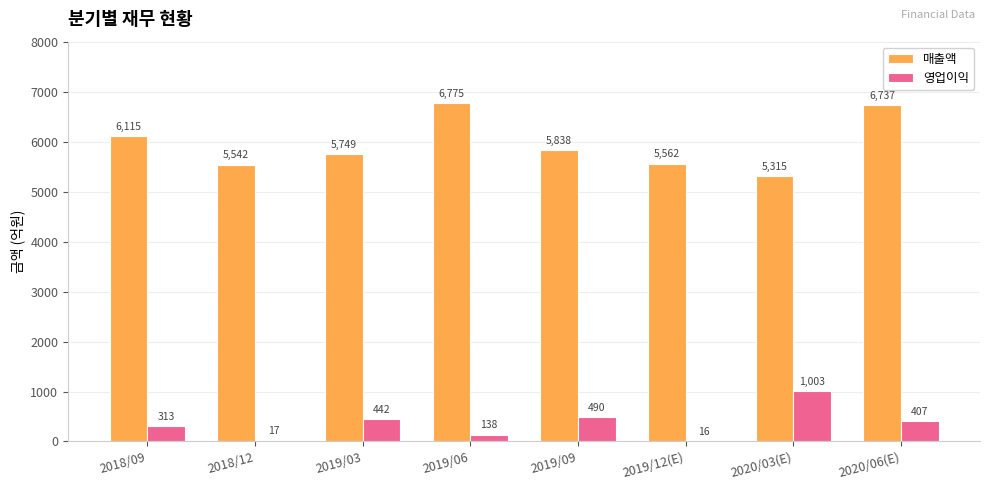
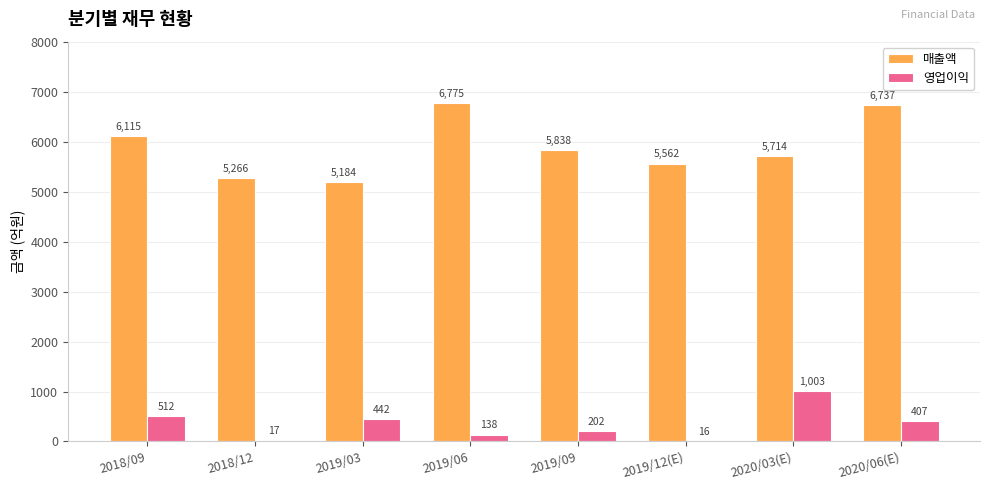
영업이익, 2018/09: 313 -> 512
매출액, 2018/12: 5,542 -> 5,266
매출액, 2019/03: 5,749 -> 5,184
영업이익, 2019/09: 490 -> 202
매출액, 2020/03(E): 5,315 -> 5,714
